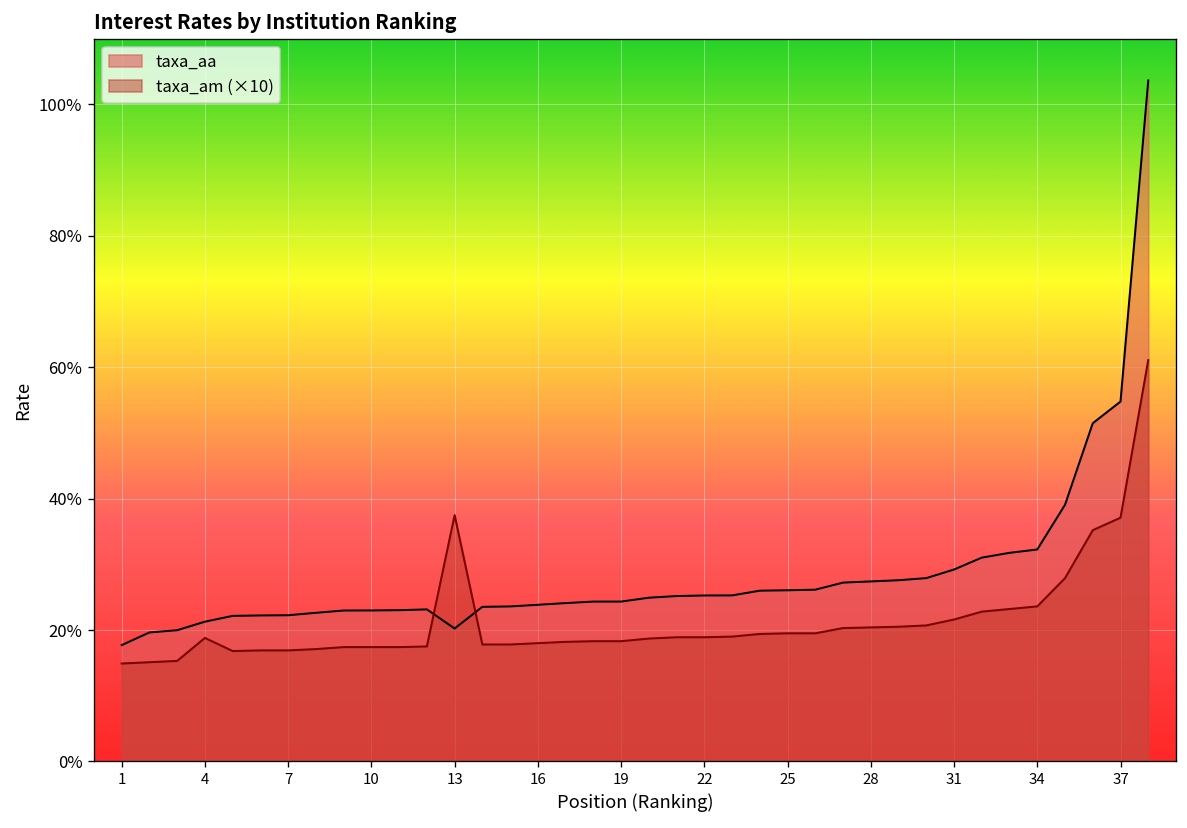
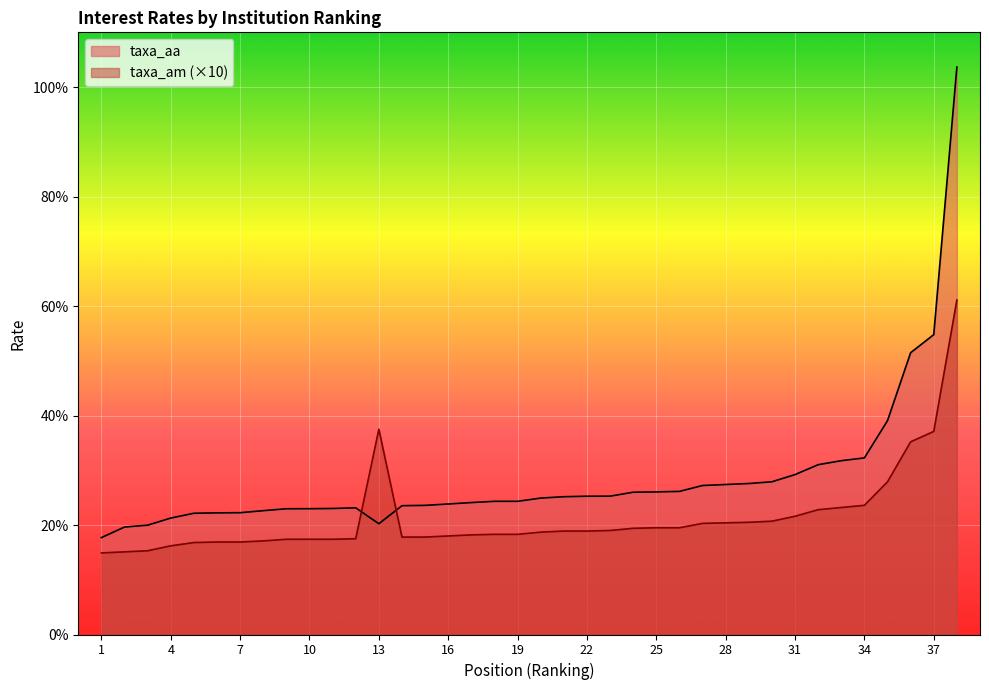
taxa_am (×10), 4: 19% -> 16%
